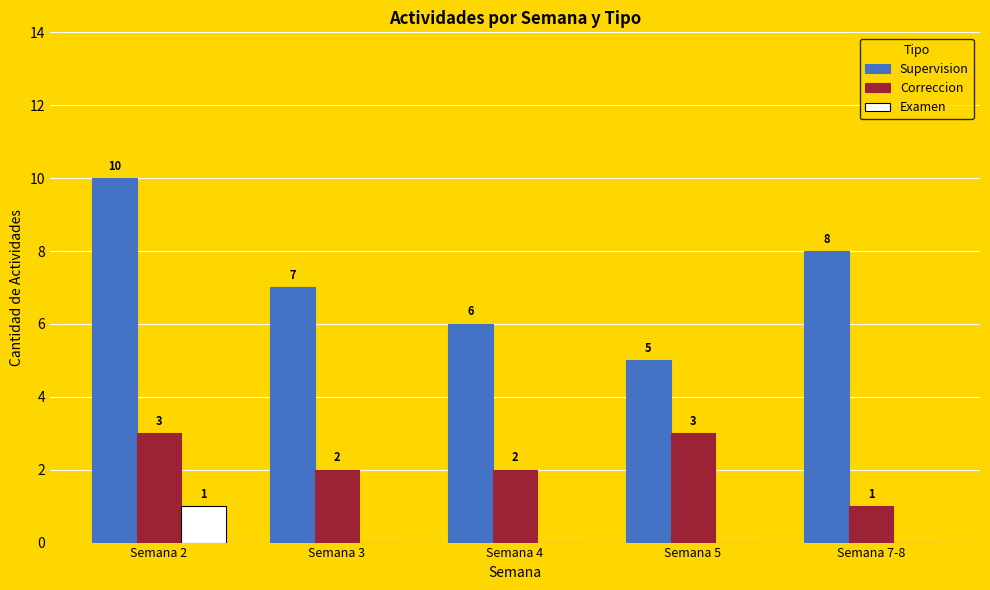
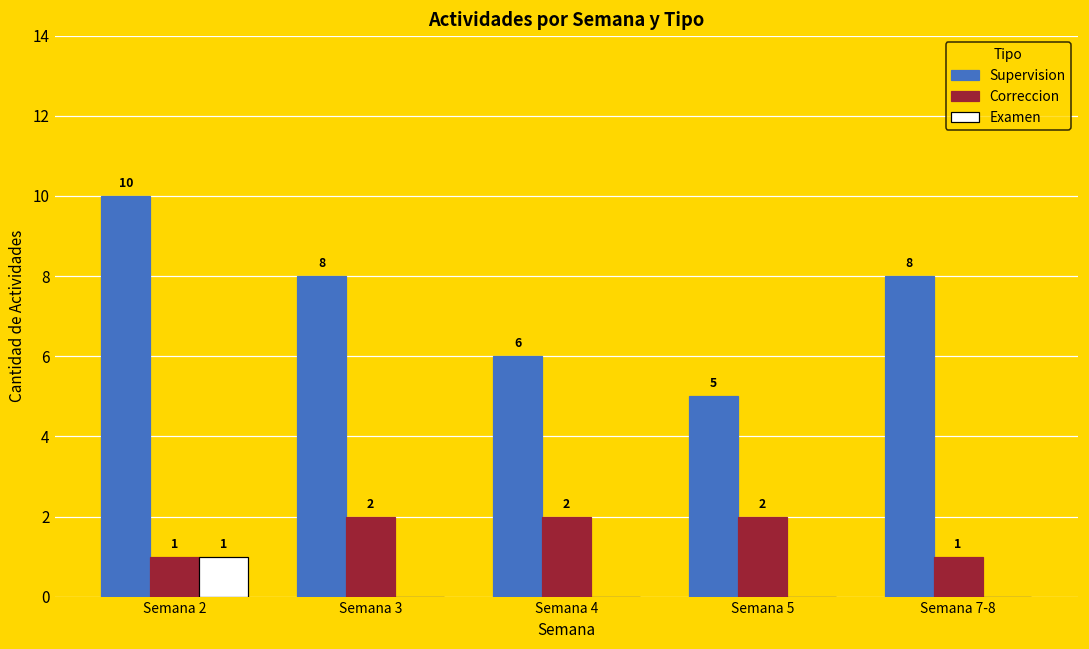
Correccion, Semana 2: 3 -> 1
Supervision, Semana 3: 7 -> 8
Correccion, Semana 5: 3 -> 2
